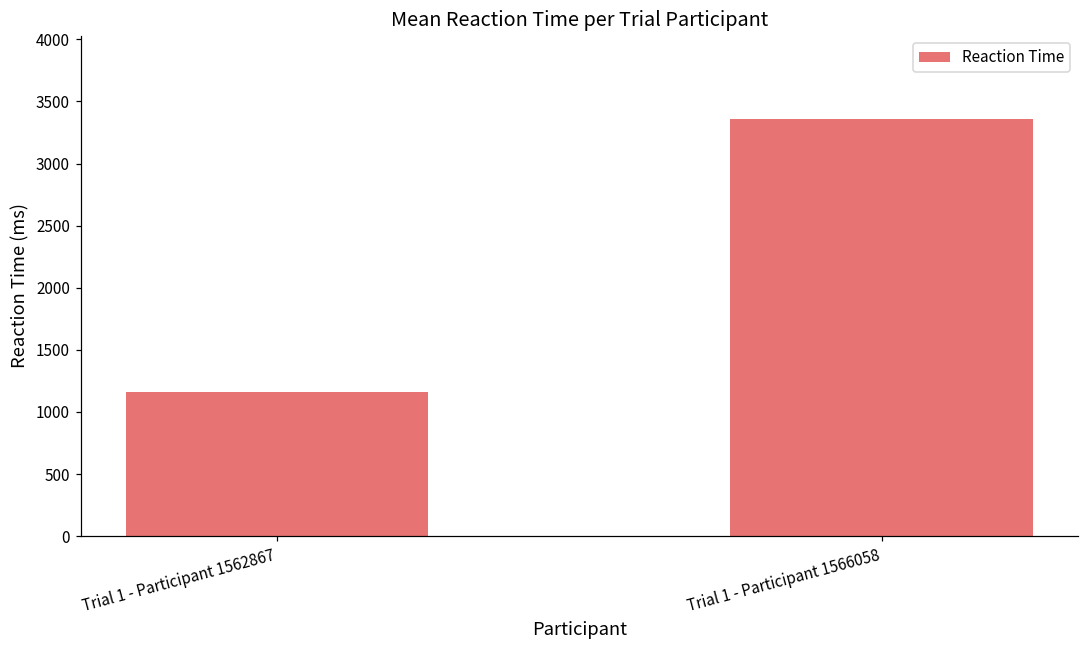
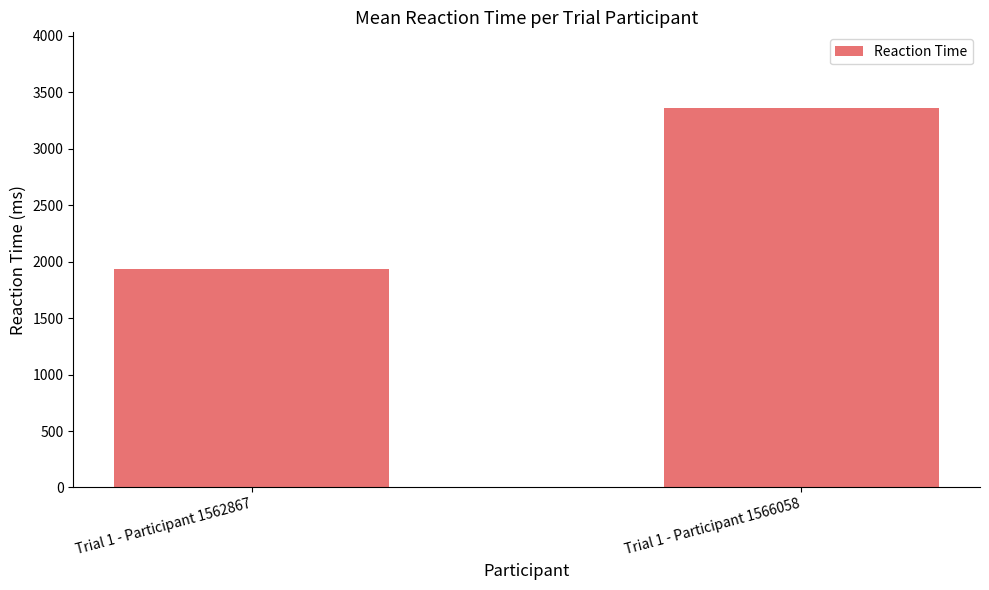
Trial 1 - Participant 1562867: 1160 -> 1940
